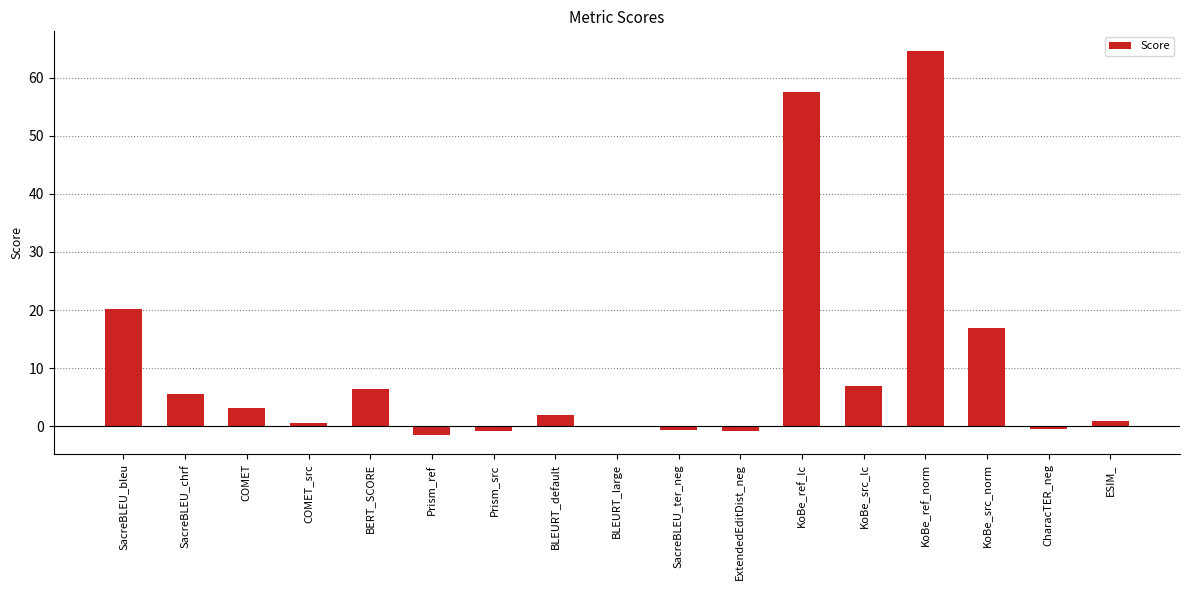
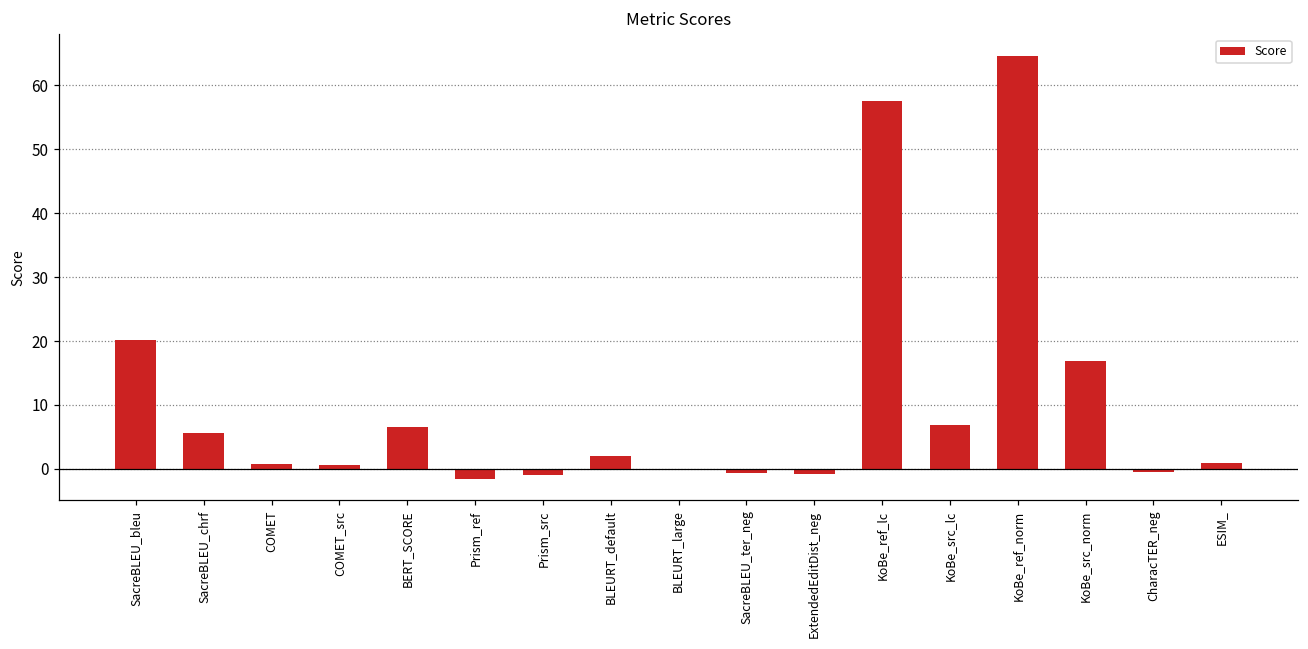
COMET: 3 -> 1
